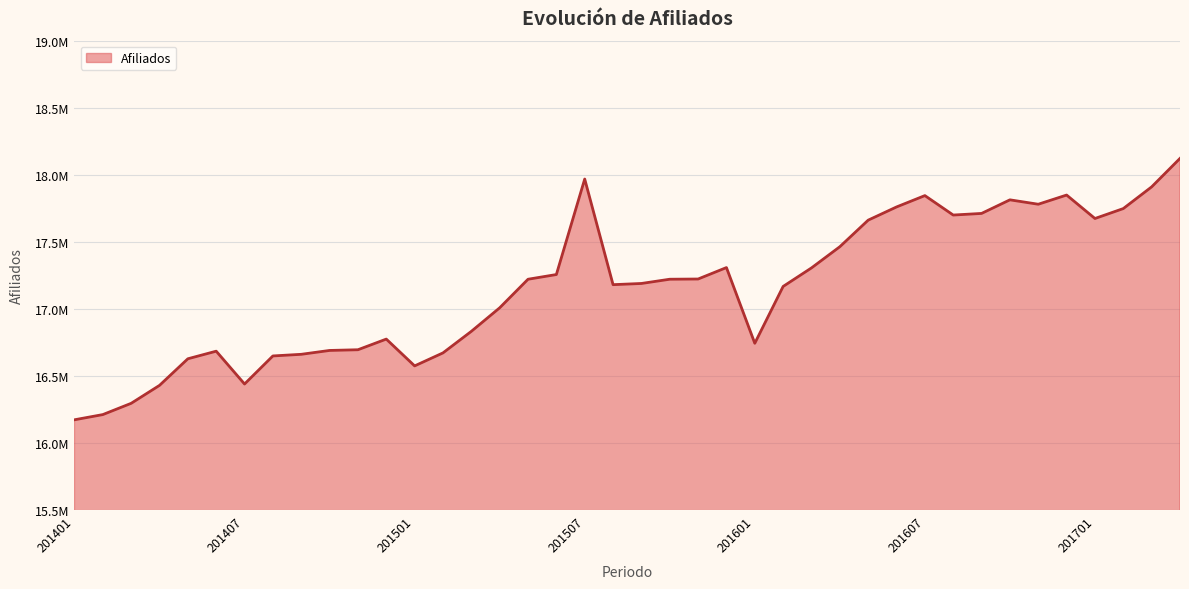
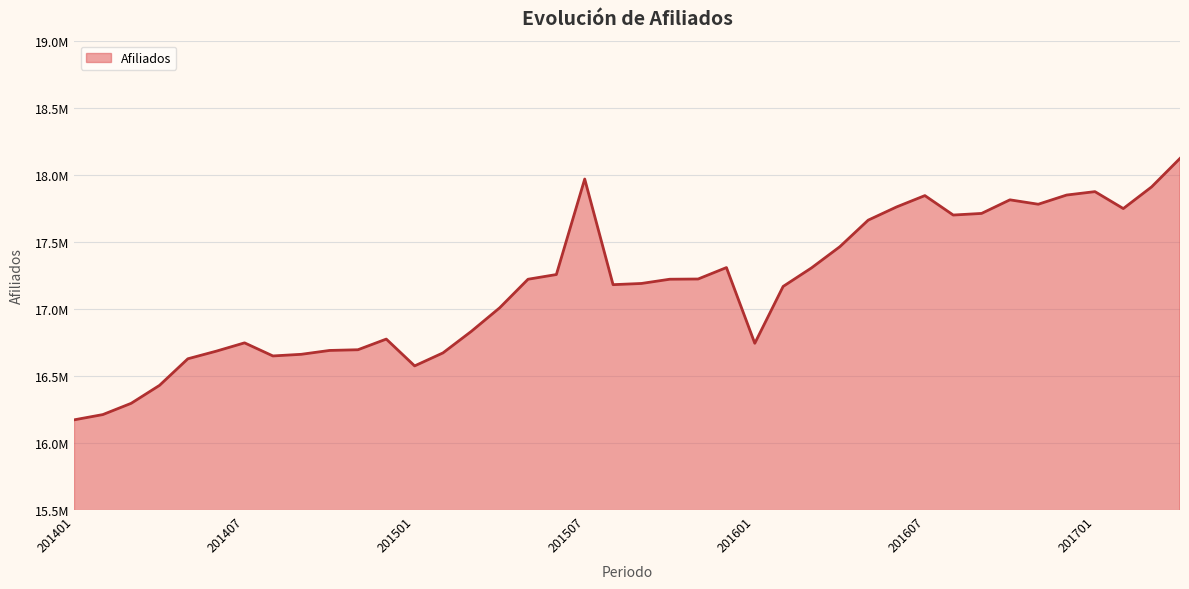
201407: 16440000 -> 16750000
201701: 17670000 -> 17870000
